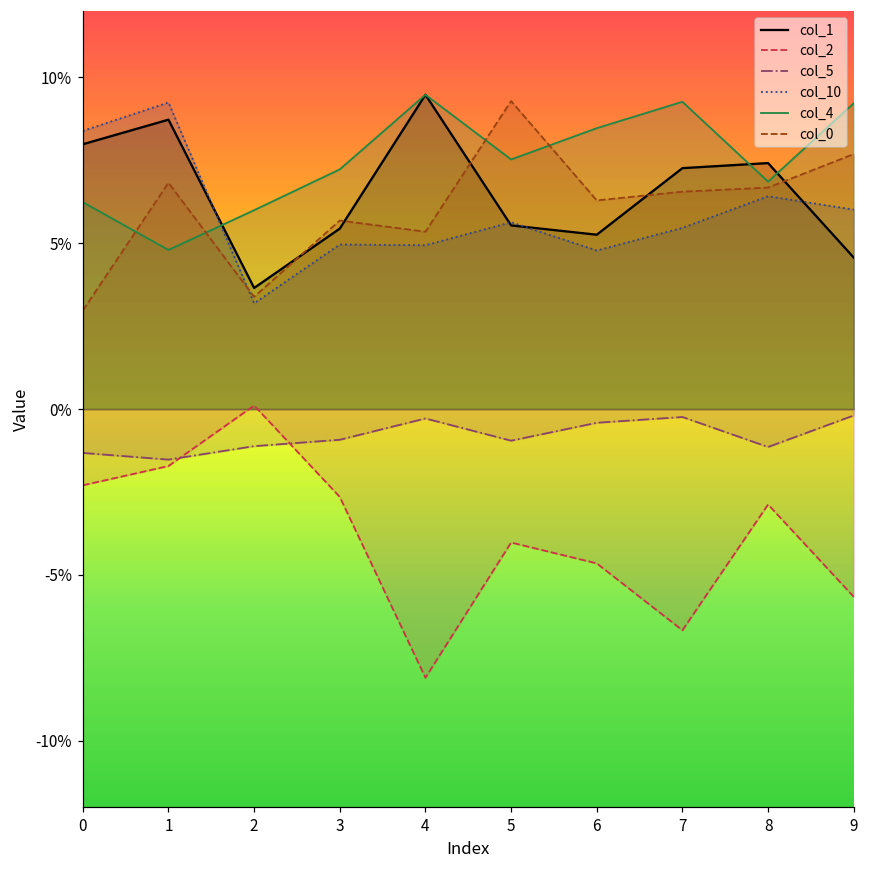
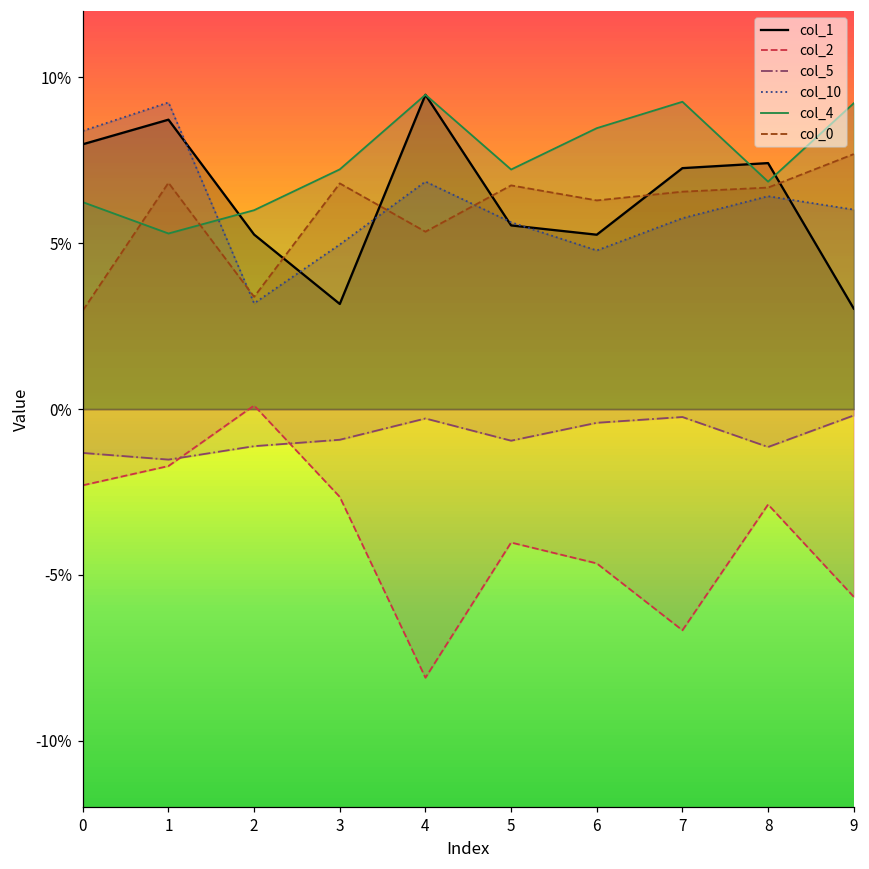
col_4, 1: 4.8% -> 5.3%
col_1, 2: 3.7% -> 5.3%
col_1, 3: 5.4% -> 3.2%
col_0, 3: 5.7% -> 6.8%
col_10, 4: 4.9% -> 6.9%
col_4, 5: 7.5% -> 7.2%
col_0, 5: 9.3% -> 6.7%
col_10, 7: 5.5% -> 5.8%
col_1, 9: 4.6% -> 3.0%
